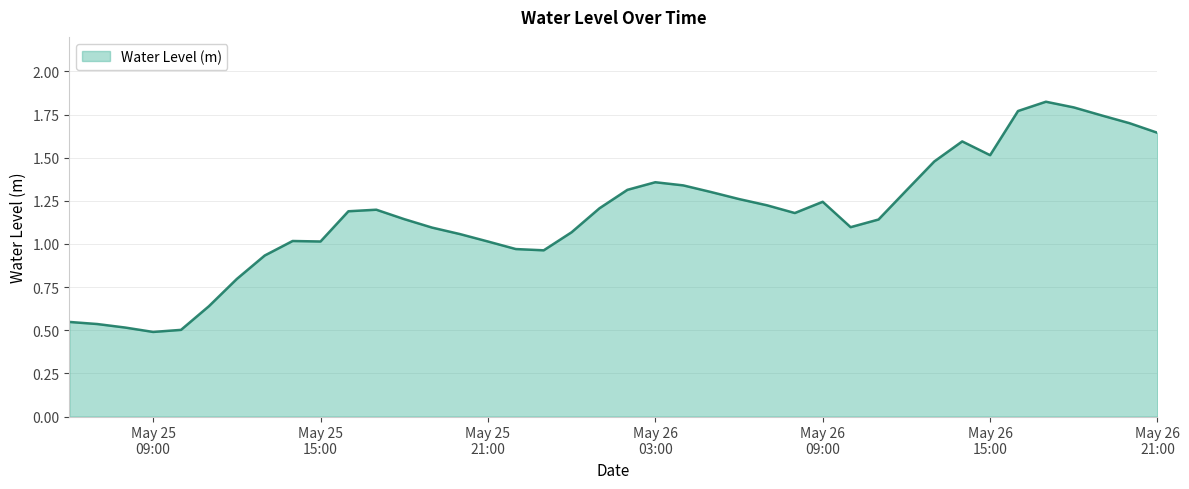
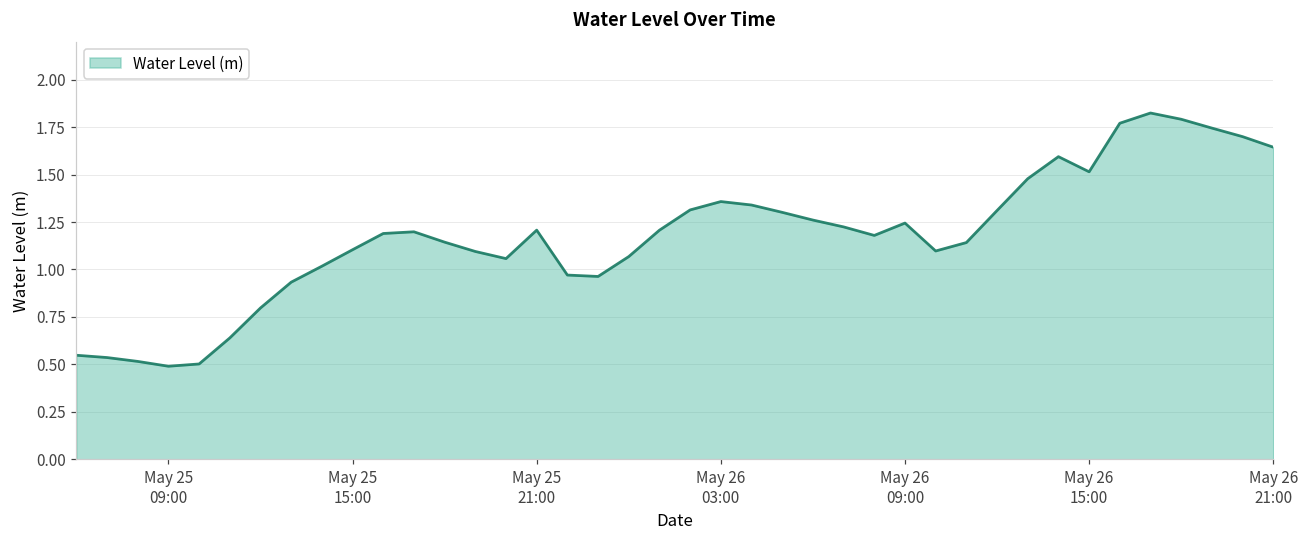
May 25 15:00: 1.01 -> 1.10
May 25 21:00: 1.01 -> 1.21
